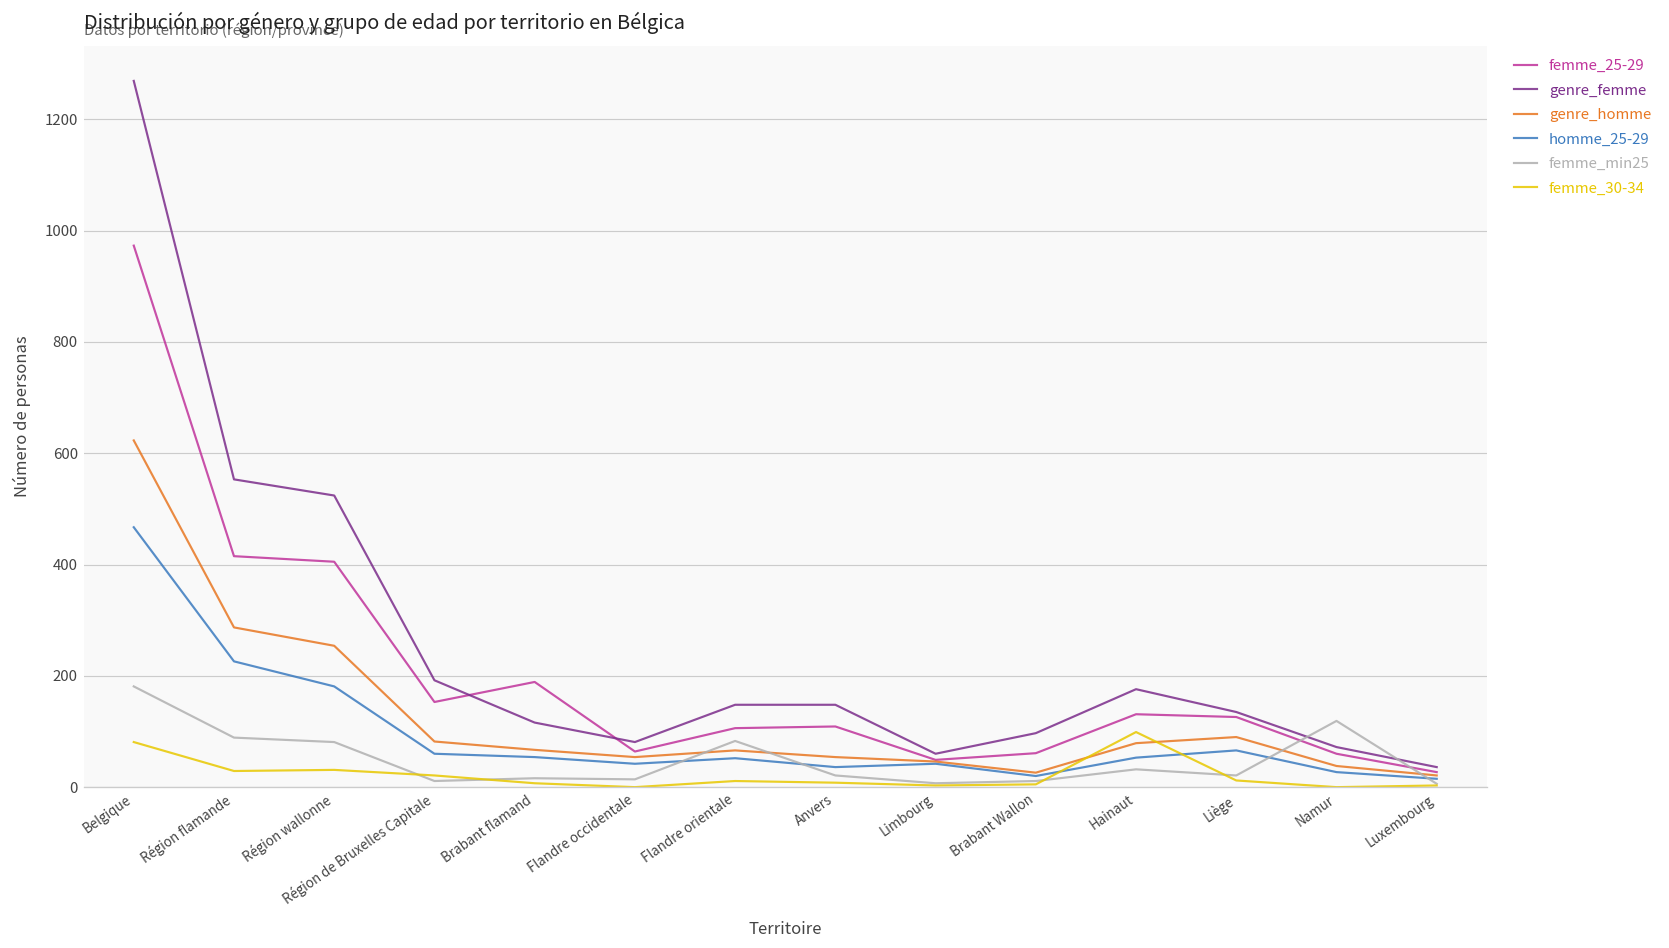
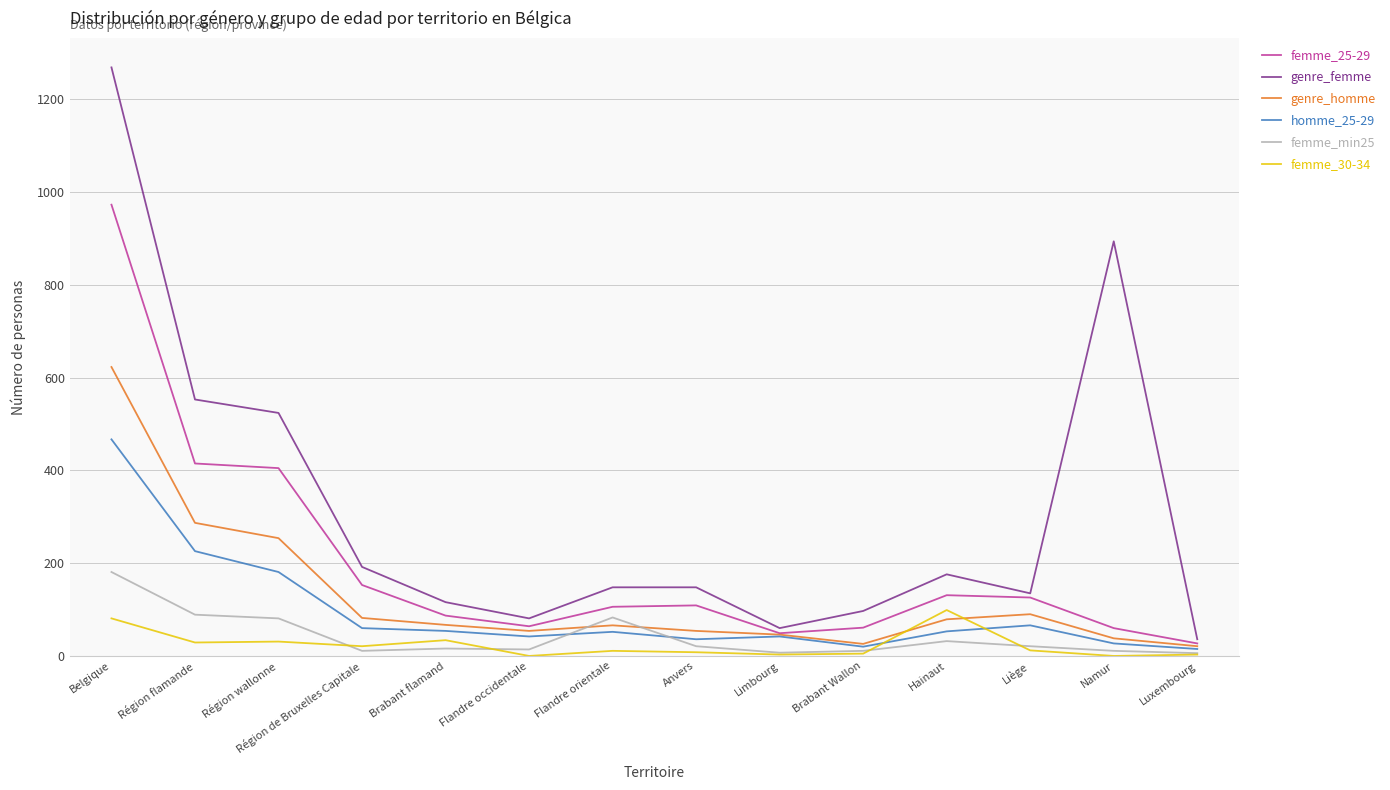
femme_25-29, Brabant flamand: 190 -> 90
femme_30-34, Brabant flamand: 10 -> 30
genre_femme, Namur: 70 -> 890
femme_min25, Namur: 120 -> 10
